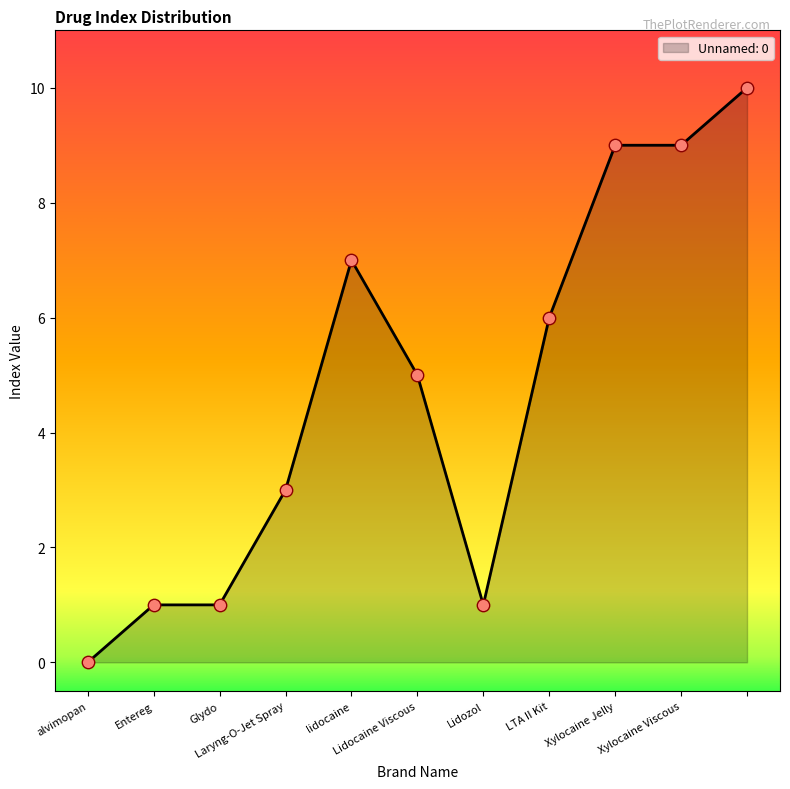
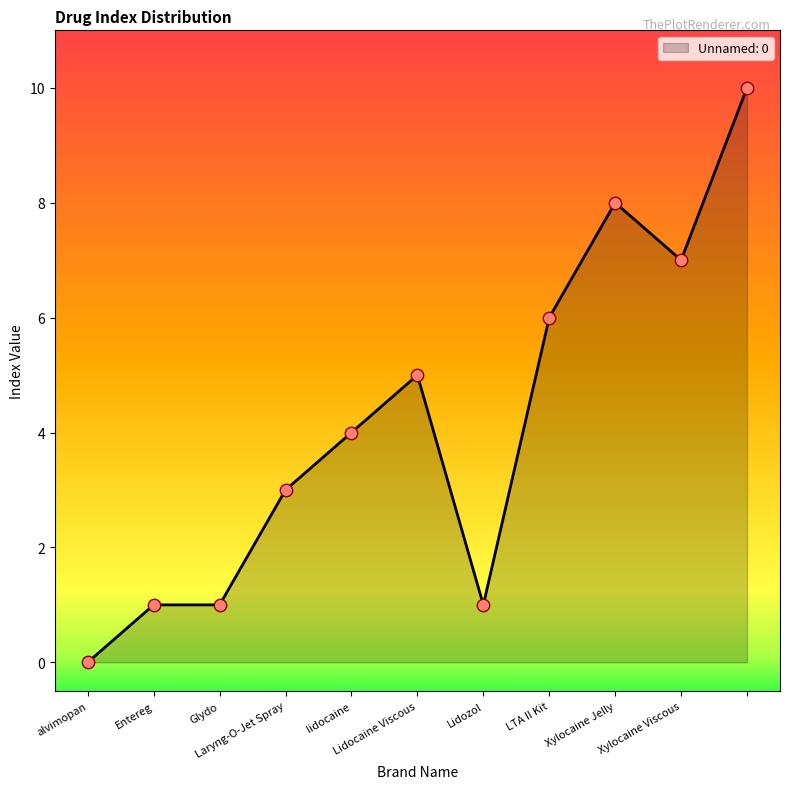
lidocaine: 7 -> 4
Xylocaine Jelly: 9 -> 8
Xylocaine Viscous: 9 -> 7
